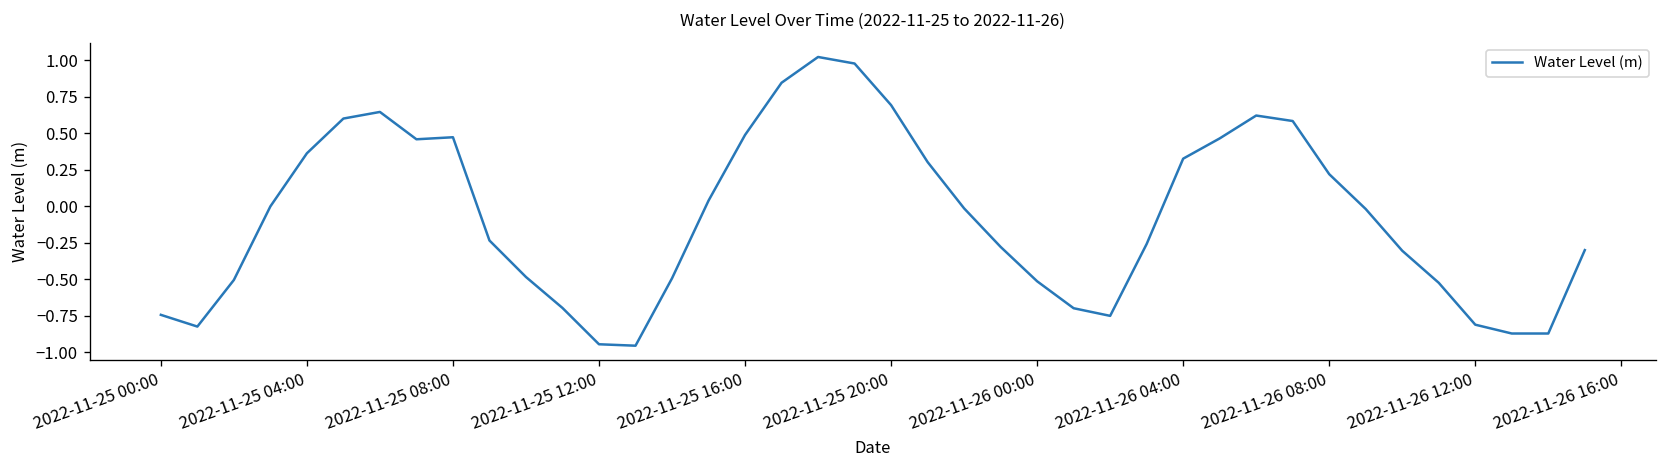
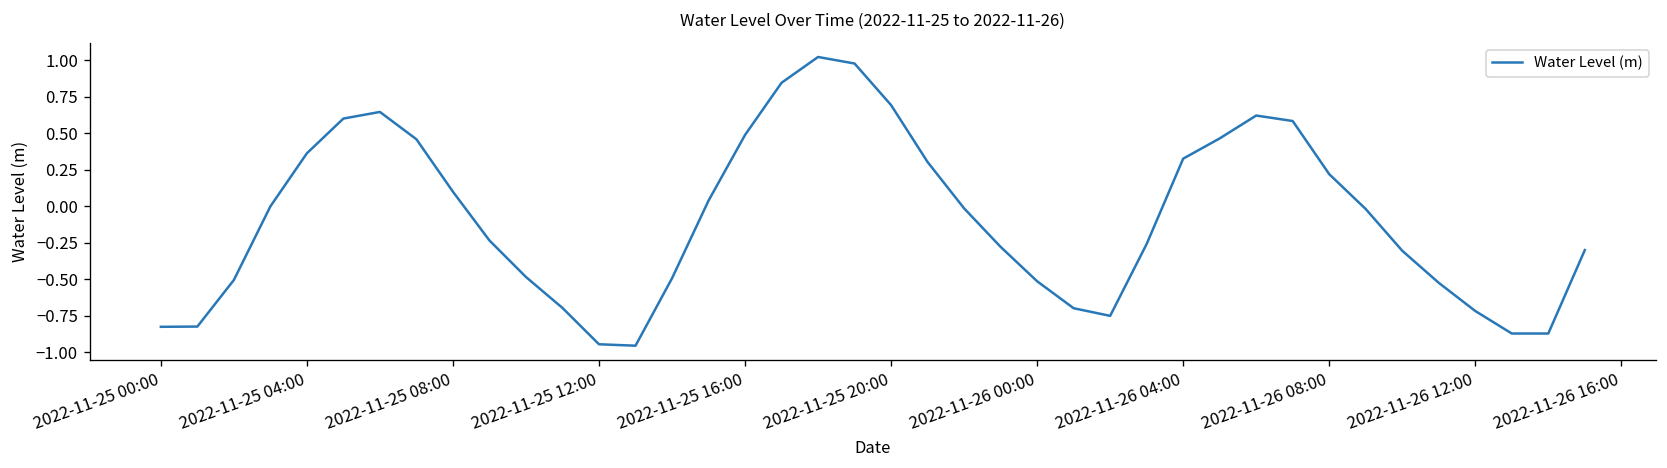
2022-11-25 00:00: -0.74 -> -0.82
2022-11-25 08:00: 0.47 -> 0.10
2022-11-26 12:00: -0.81 -> -0.72
